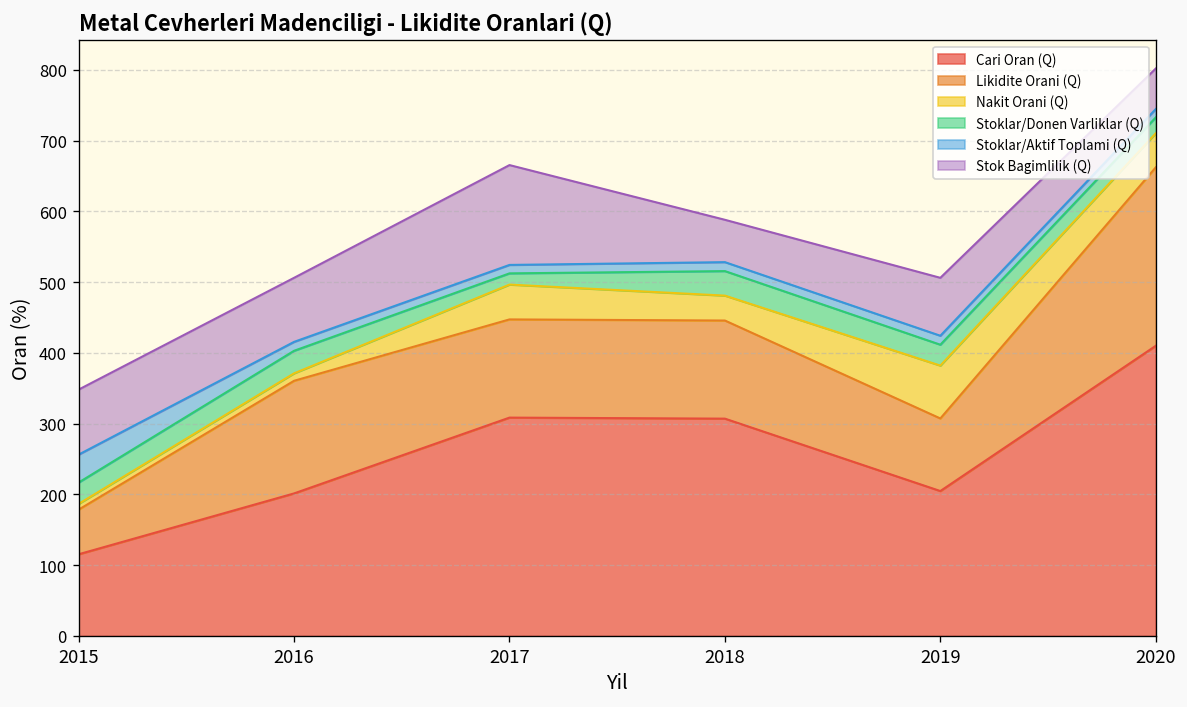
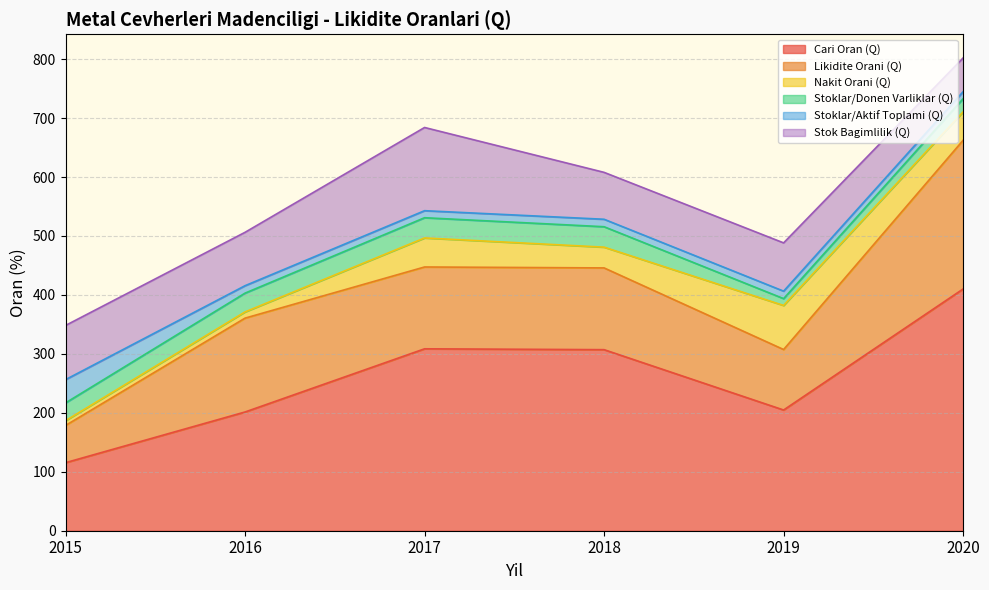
Stoklar/Donen Varliklar (Q), 2017: 20 -> 30
Stok Bagimlilik (Q), 2018: 60 -> 80
Stoklar/Donen Varliklar (Q), 2019: 30 -> 10
